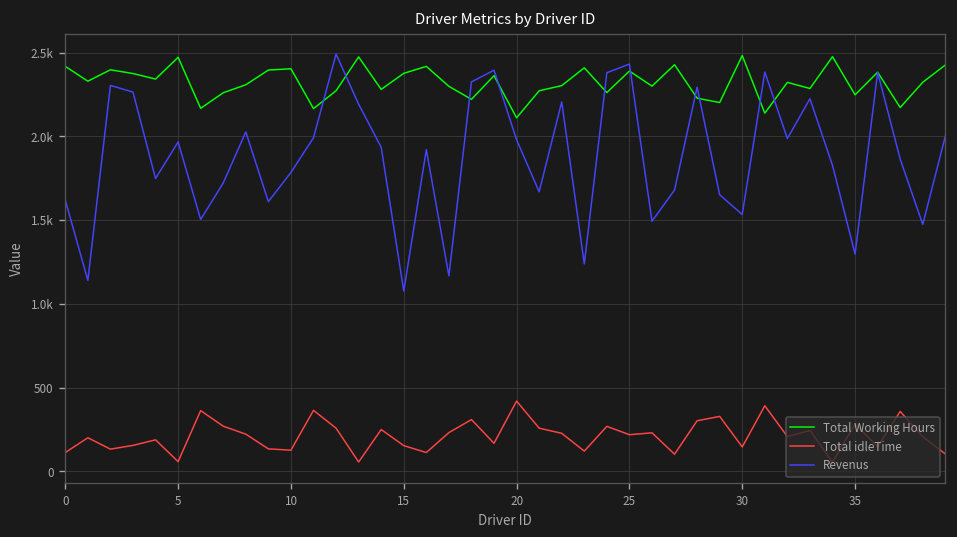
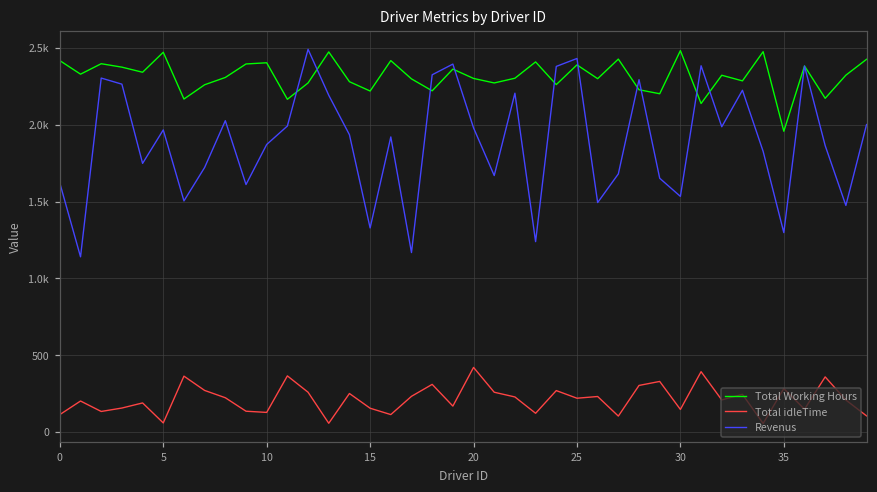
Revenus, 10: 1780 -> 1870
Total Working Hours, 15: 2380 -> 2220
Revenus, 15: 1080 -> 1330
Total Working Hours, 20: 2110 -> 2300
Total Working Hours, 35: 2250 -> 1960
